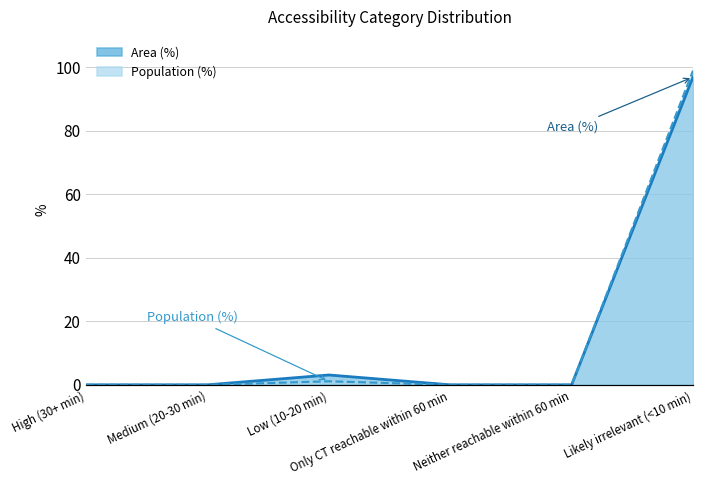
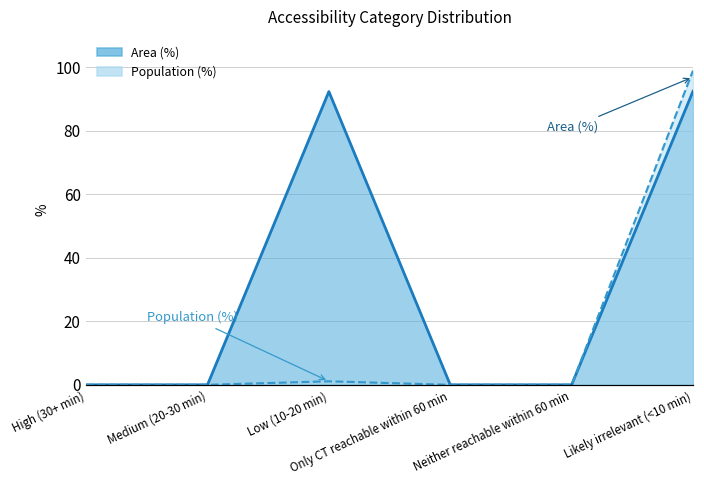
Area (%), Low (10-20 min): 3 -> 92
Area (%), Likely irrelevant (<10 min): 97 -> 92
